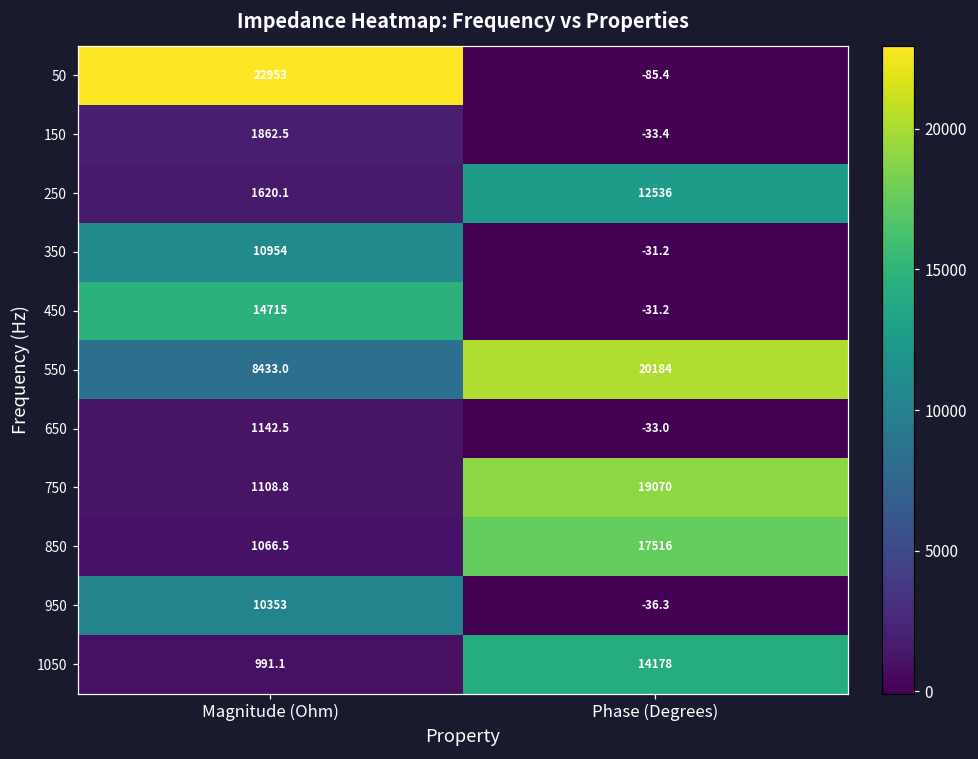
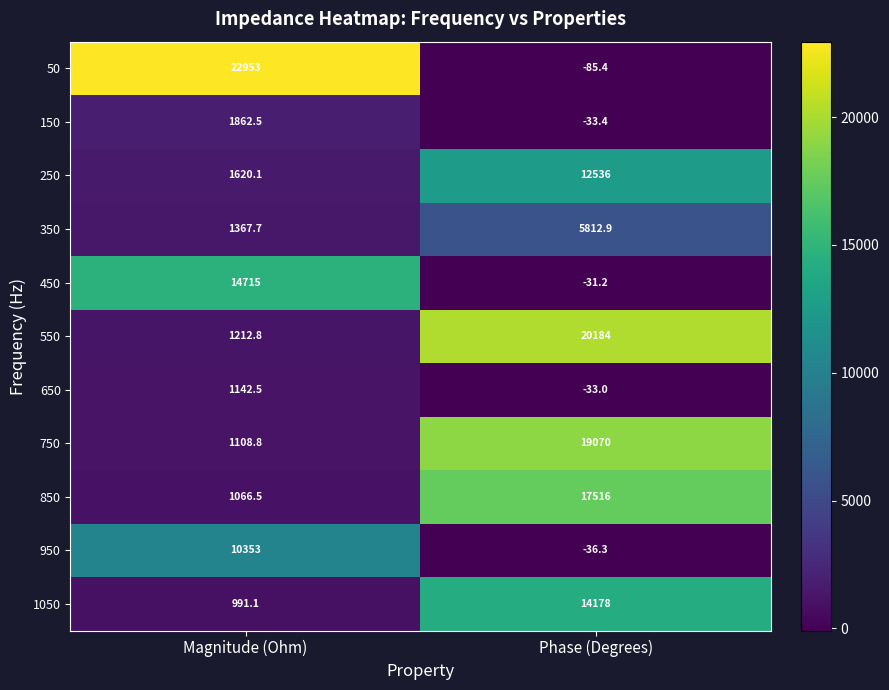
350, Magnitude (Ohm): 10954 -> 1367.7
350, Phase (Degrees): -31.2 -> 5812.9
550, Magnitude (Ohm): 8433.0 -> 1212.8
